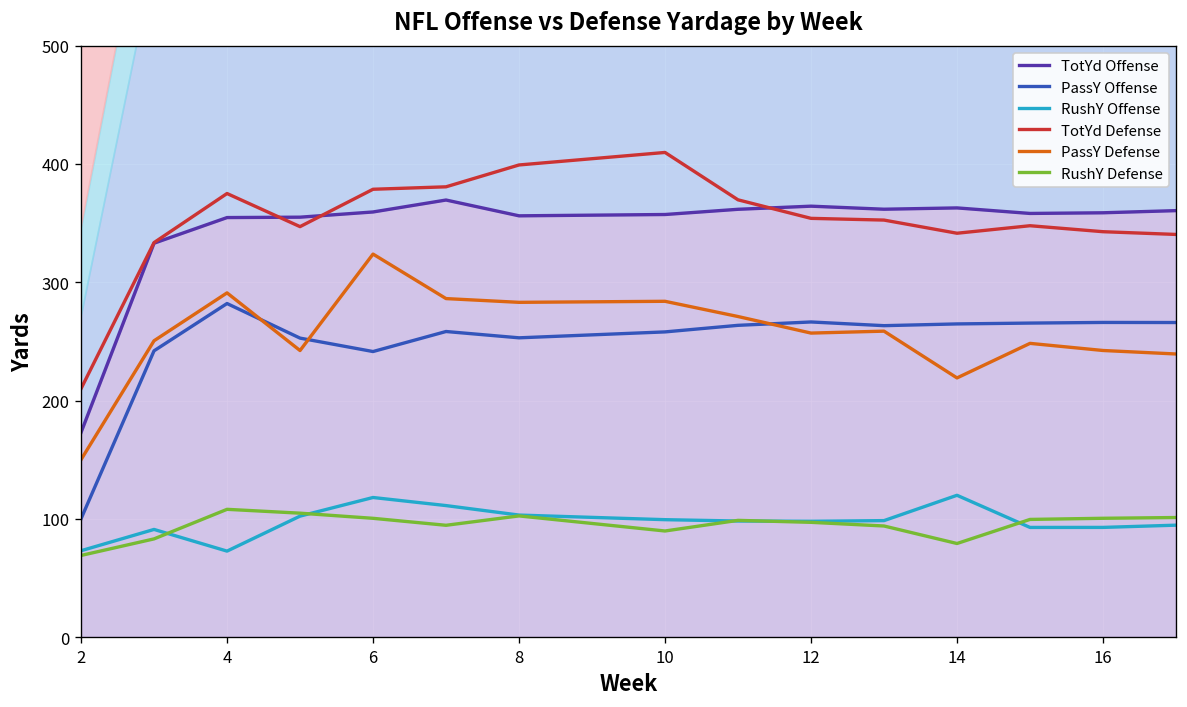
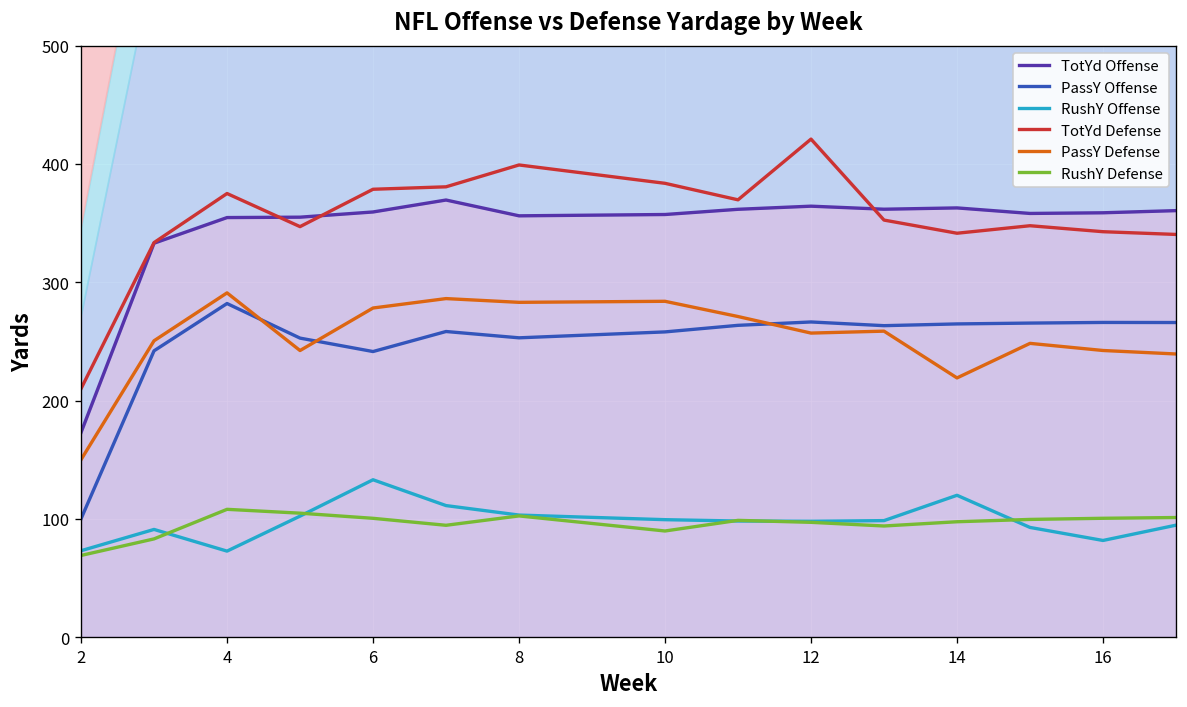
RushY Offense, 6: 120 -> 130
PassY Defense, 6: 320 -> 280
TotYd Defense, 10: 410 -> 380
TotYd Defense, 12: 350 -> 420
RushY Defense, 14: 80 -> 100
RushY Offense, 16: 90 -> 80
